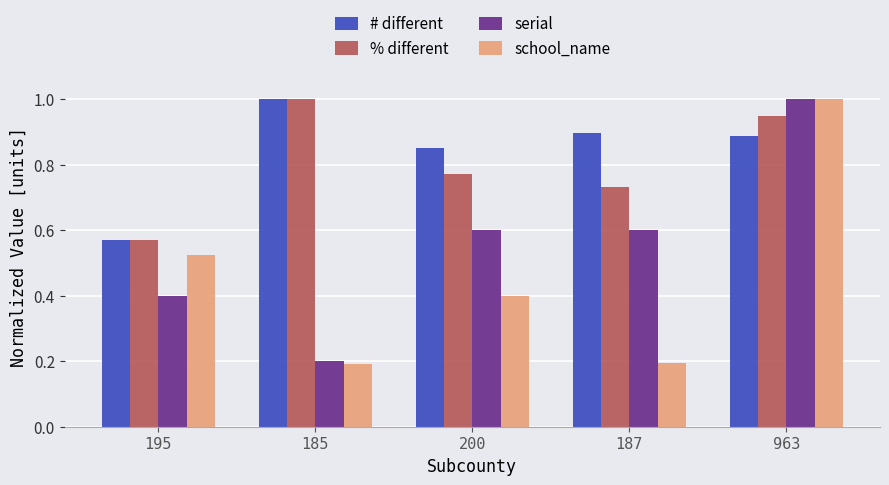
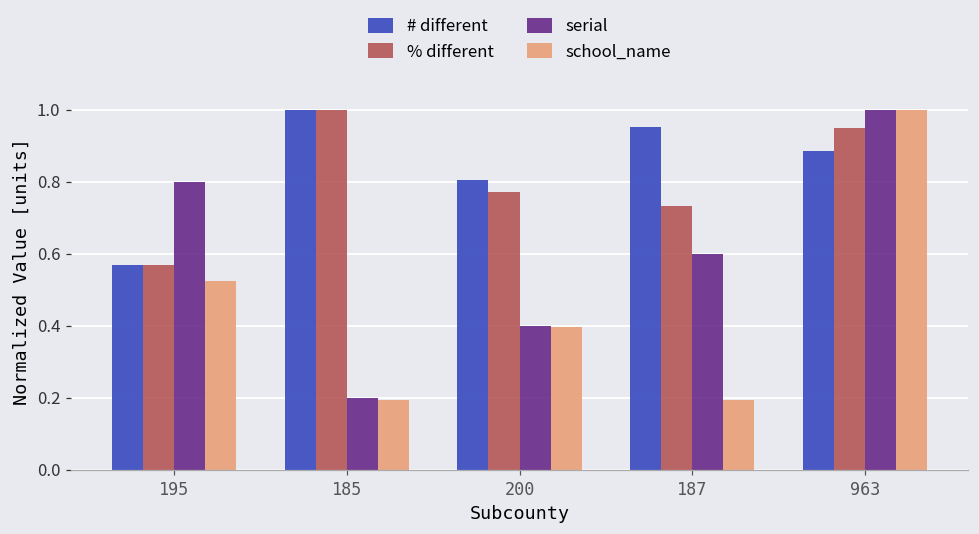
serial, 195: 0.40 -> 0.80
# different, 200: 0.85 -> 0.80
serial, 200: 0.60 -> 0.40
# different, 187: 0.90 -> 0.95
